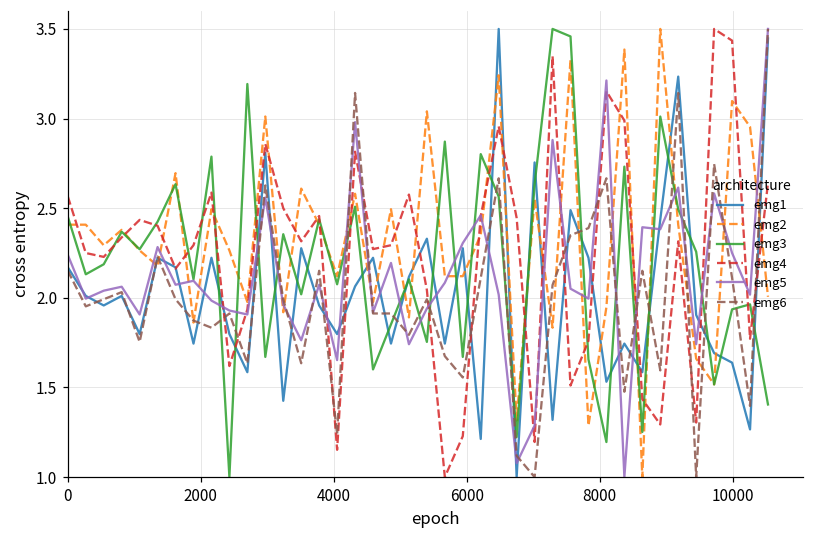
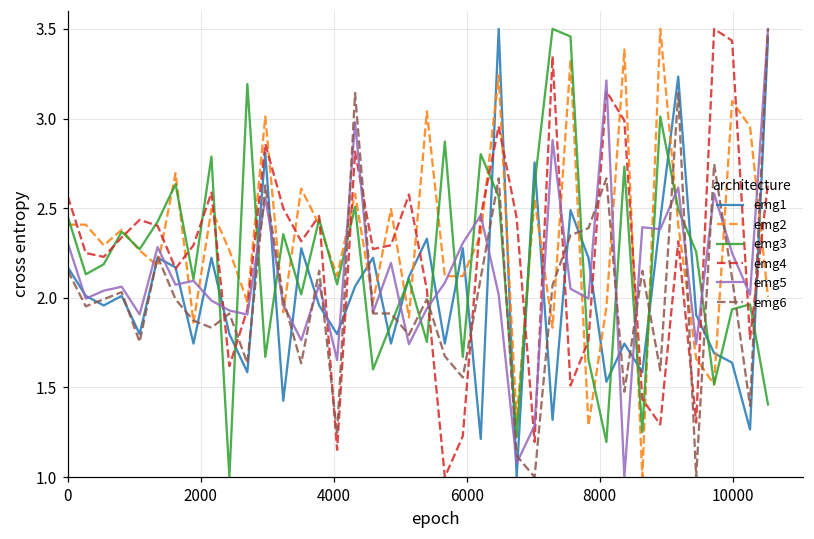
emg5, 0: 2.24 -> 2.31
